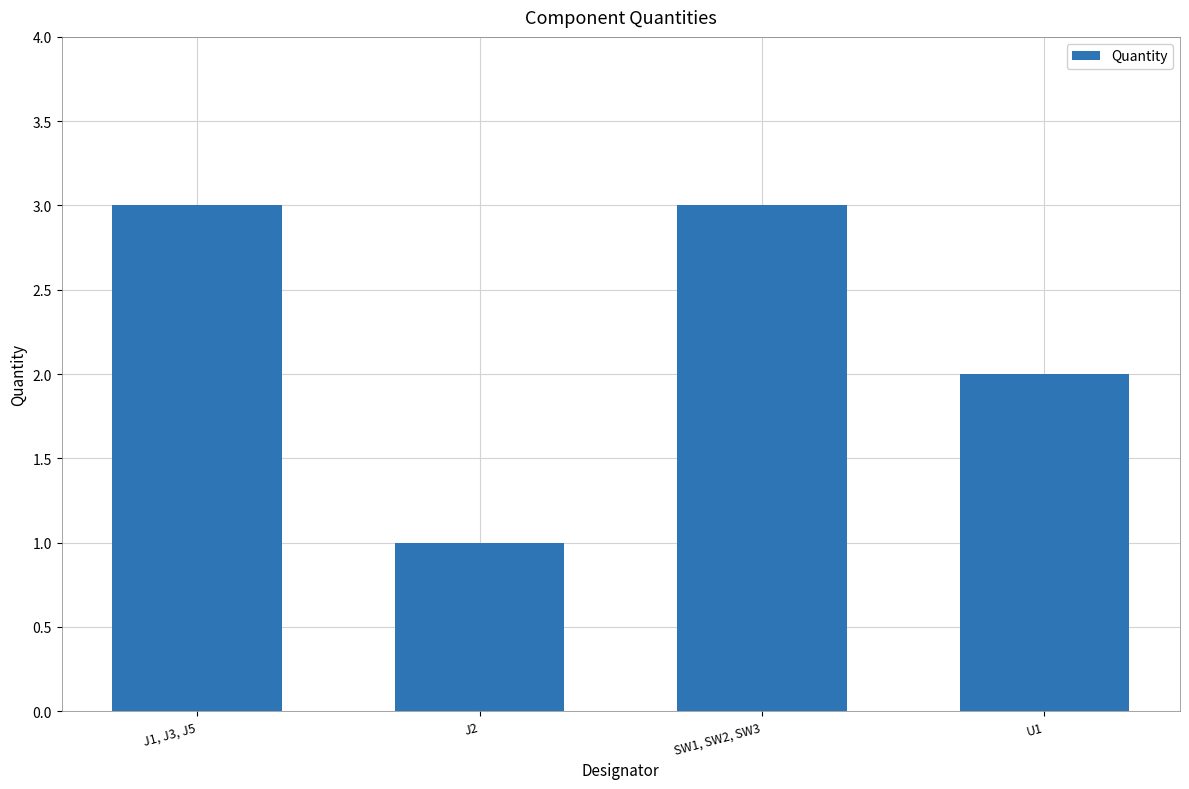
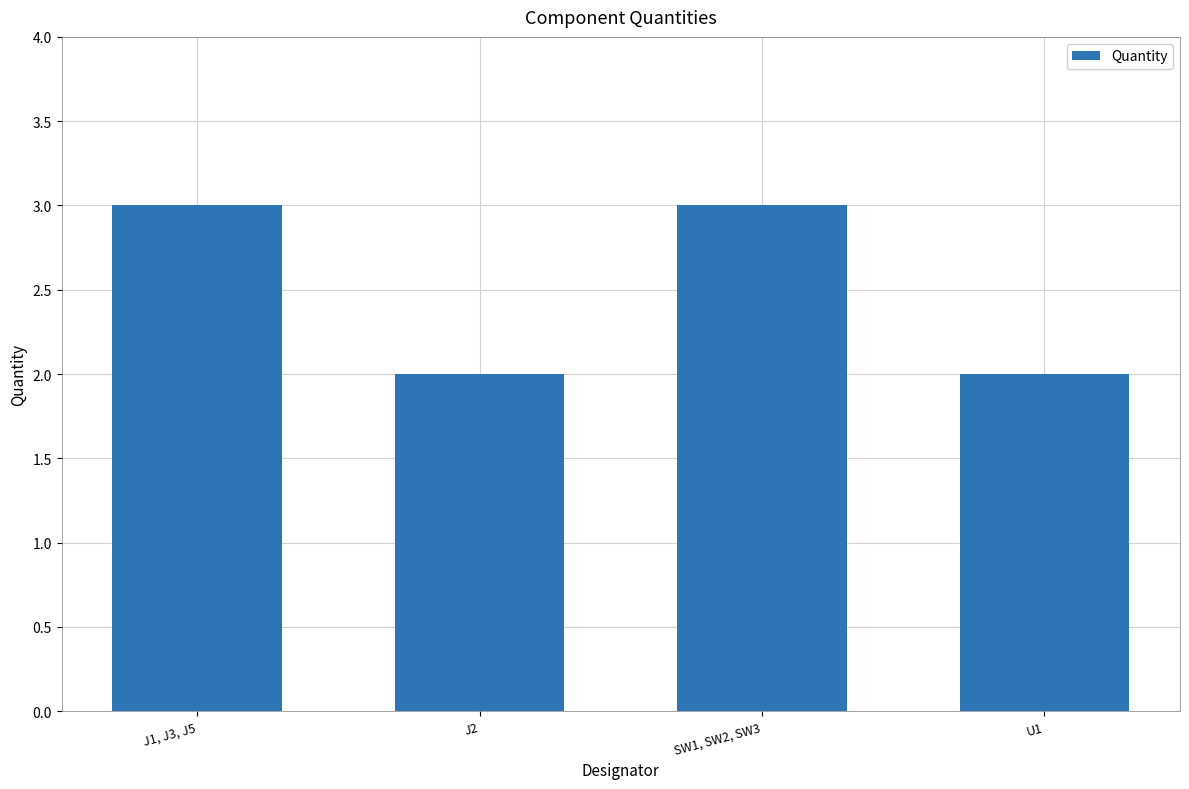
J2: 1 -> 2
